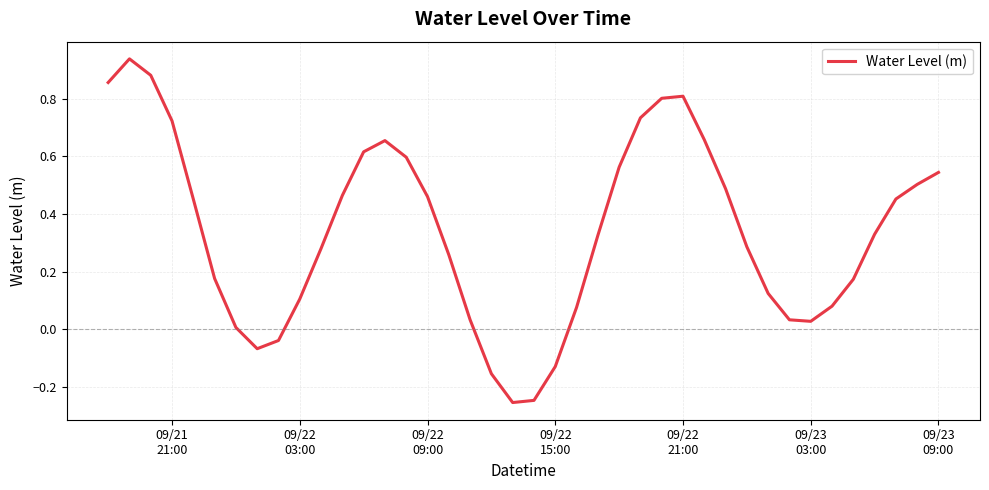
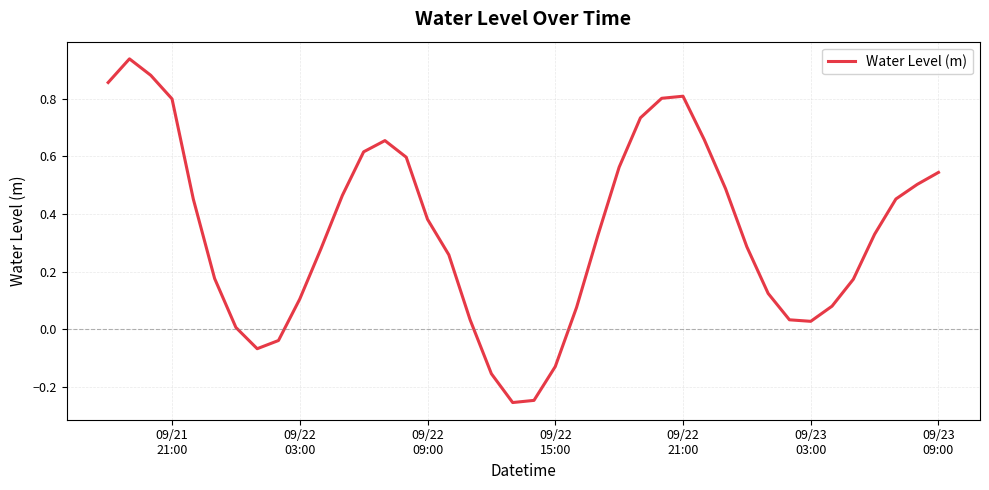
09/21 21:00: 0.72 -> 0.80
09/22 09:00: 0.46 -> 0.38
